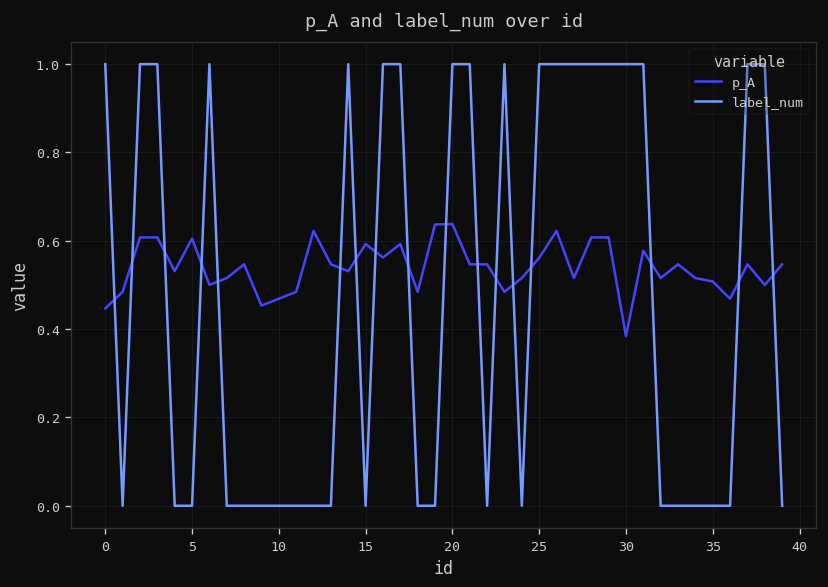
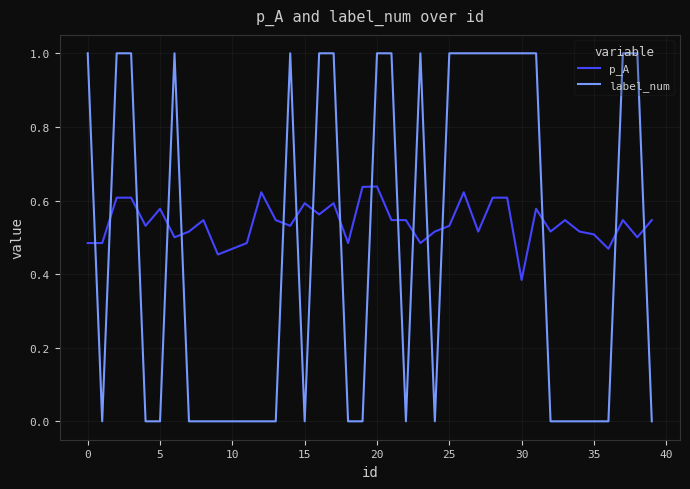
p_A, 0: 0.45 -> 0.48
p_A, 5: 0.61 -> 0.58
p_A, 25: 0.56 -> 0.53
